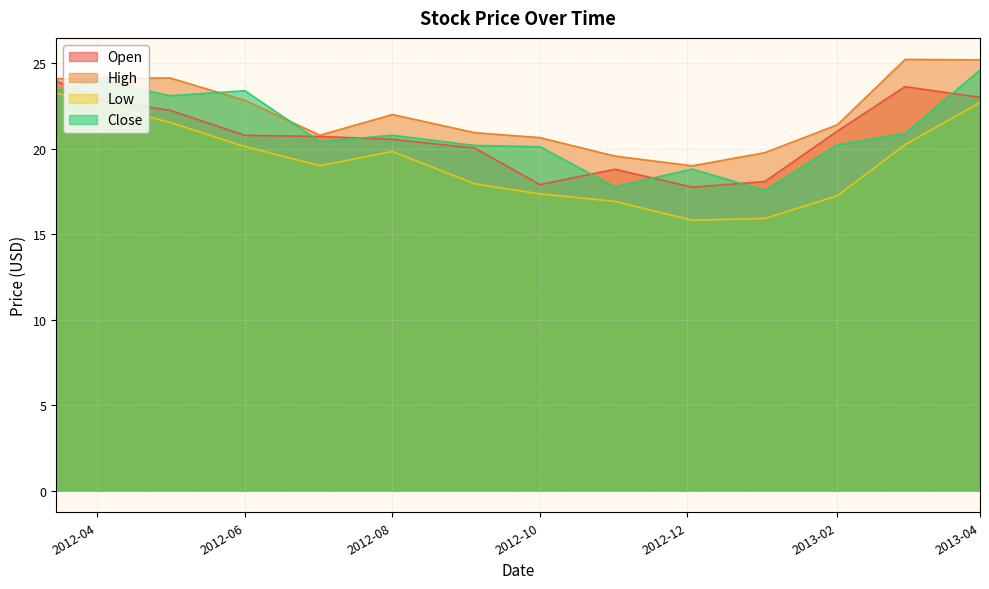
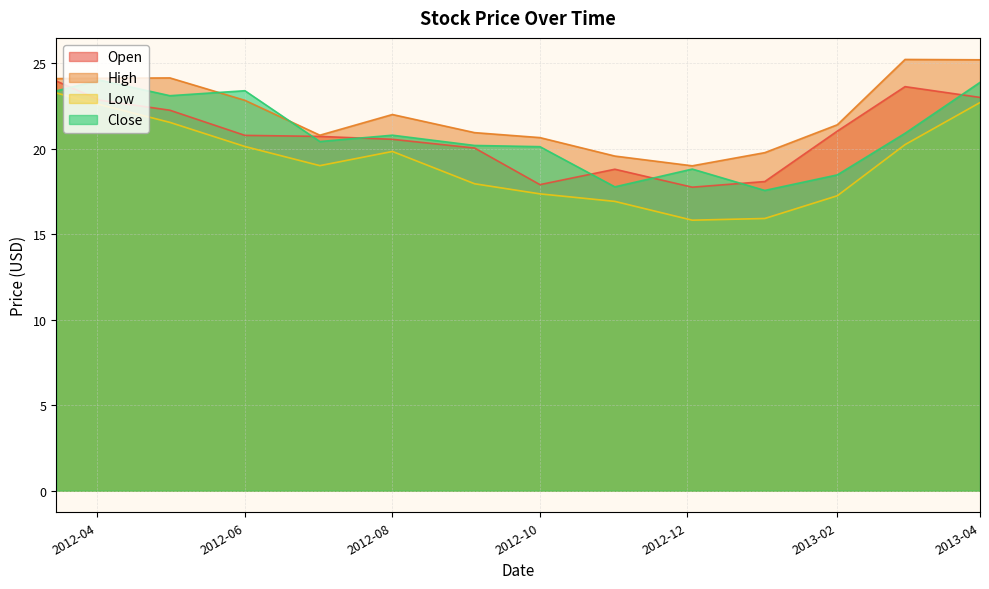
Close, 2013-02: 20.2 -> 18.5
Close, 2013-04: 24.6 -> 23.9
